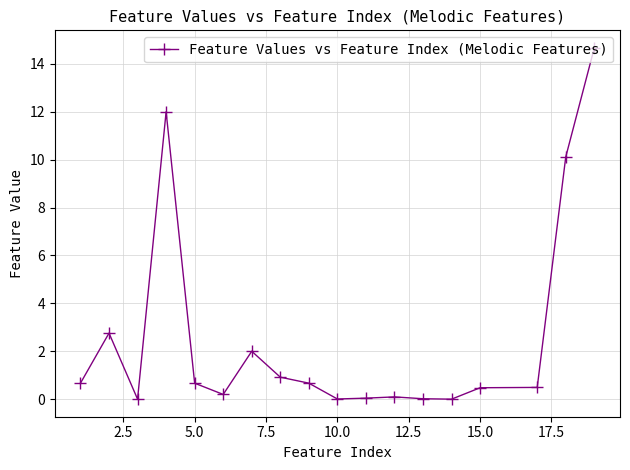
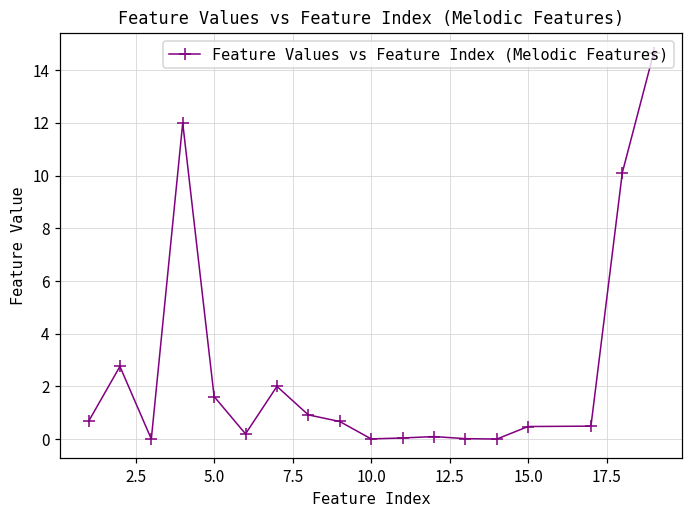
5.0: 0.7 -> 1.6
